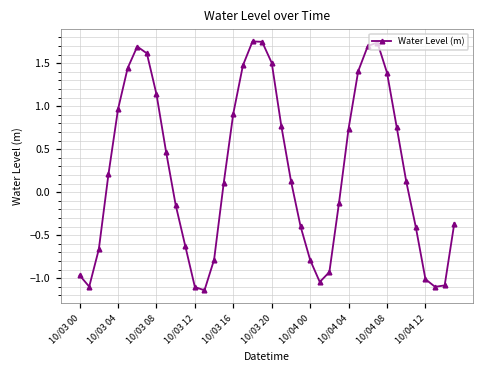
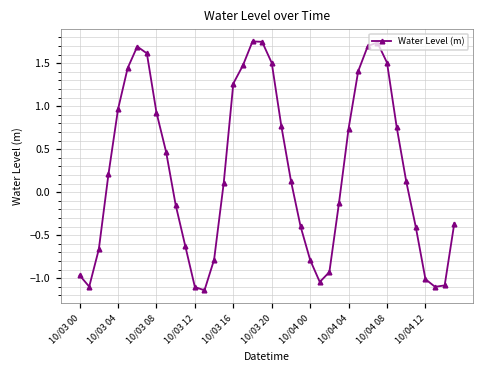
10/03 08: 1.1 -> 0.9
10/03 16: 0.9 -> 1.3
10/04 08: 1.4 -> 1.5
